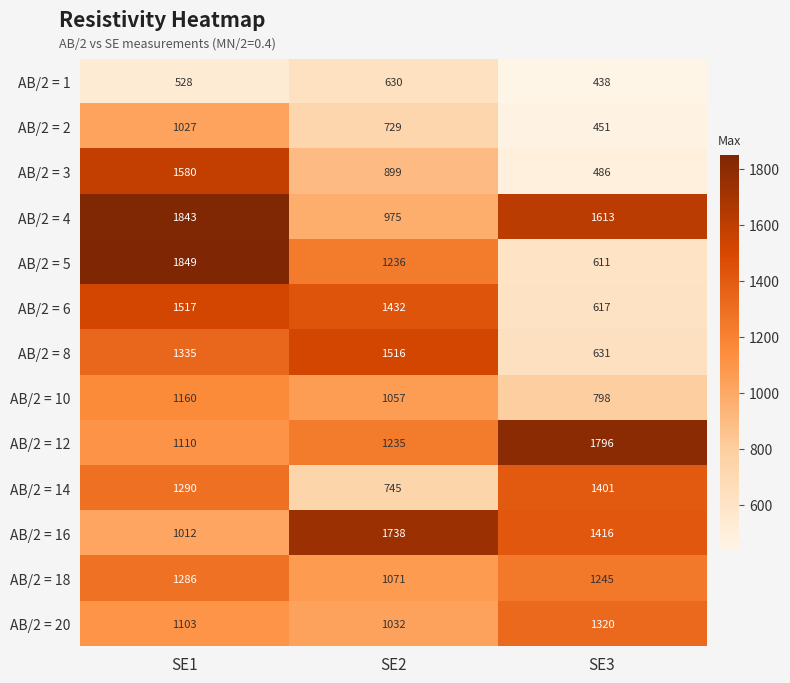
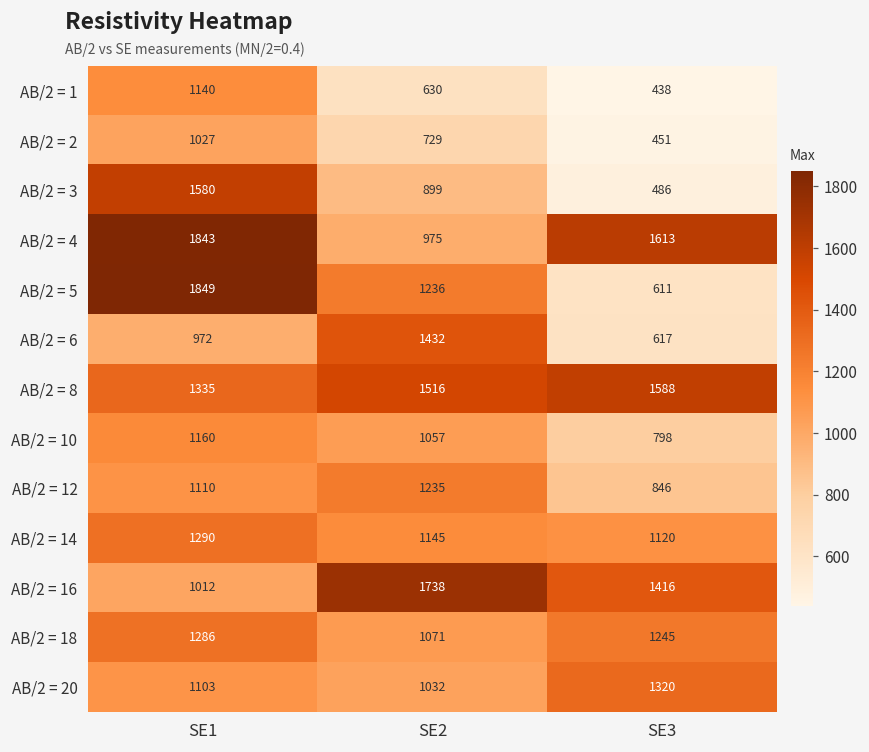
AB/2 = 1, SE1: 528 -> 1140
AB/2 = 6, SE1: 1517 -> 972
AB/2 = 8, SE3: 631 -> 1588
AB/2 = 12, SE3: 1796 -> 846
AB/2 = 14, SE2: 745 -> 1145
AB/2 = 14, SE3: 1401 -> 1120
